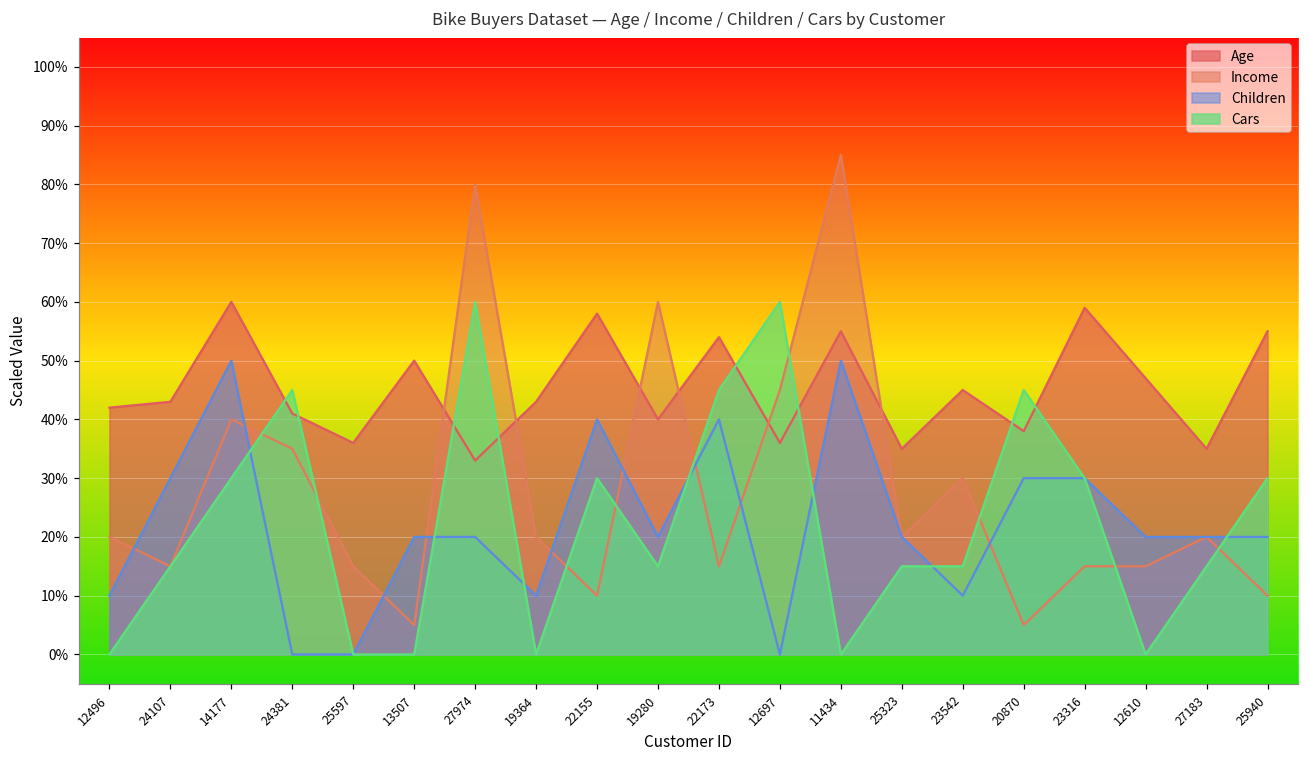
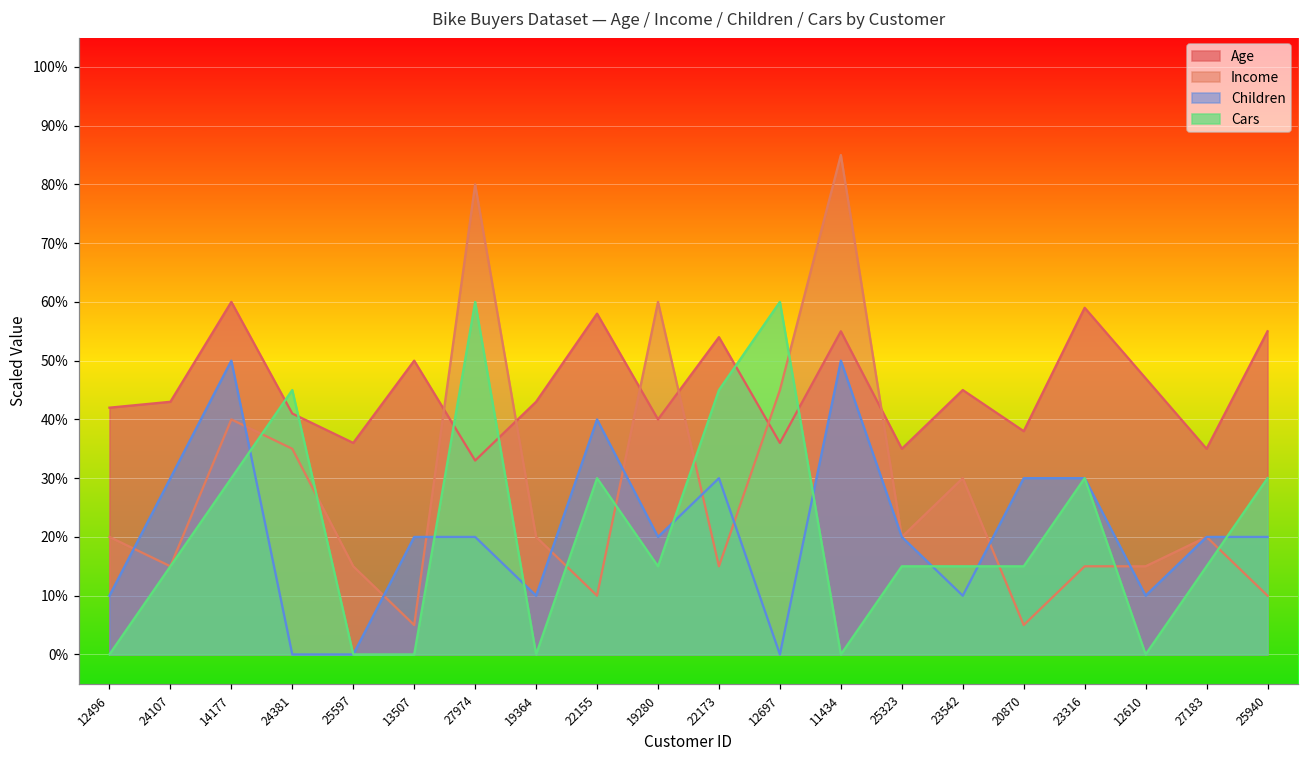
Children, 22173: 40% -> 30%
Cars, 20870: 45% -> 15%
Children, 12610: 20% -> 10%
